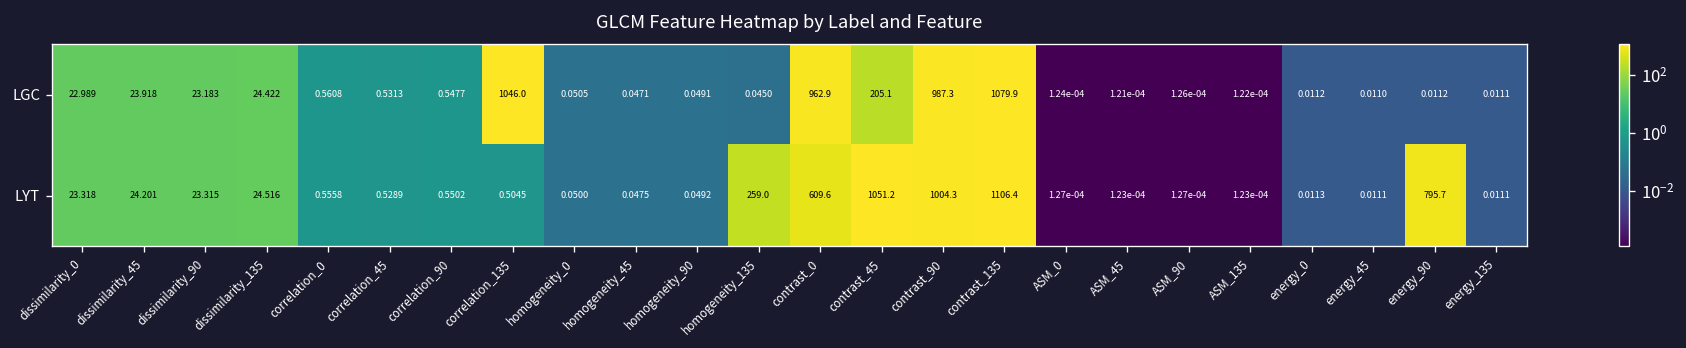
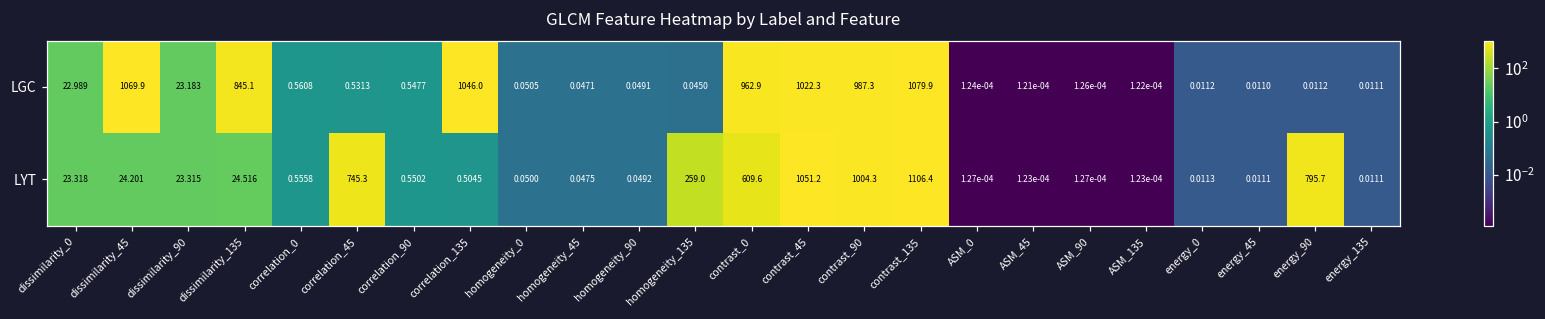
LGC, dissimilarity_45: 23.918 -> 1069.9
LGC, dissimilarity_135: 24.422 -> 845.1
LGC, contrast_45: 205.1 -> 1022.3
LYT, correlation_45: 0.5289 -> 745.3
